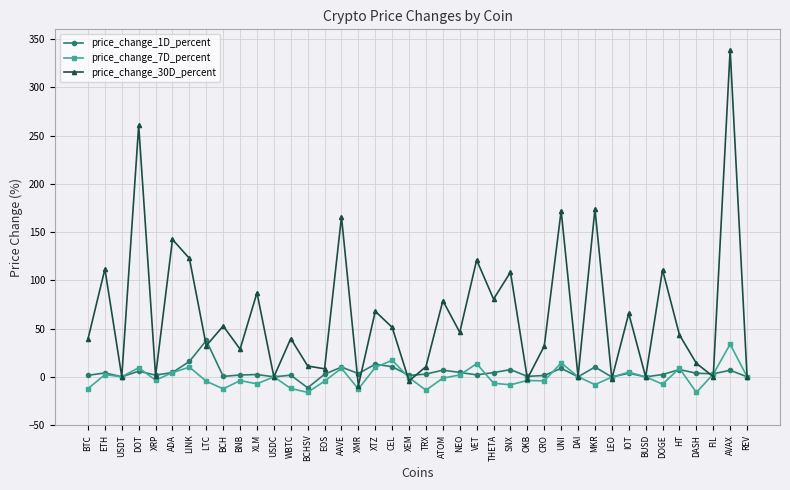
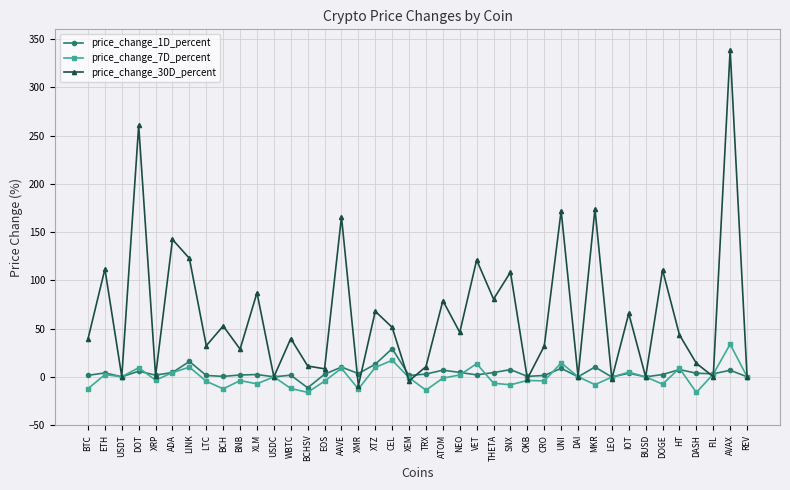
price_change_1D_percent, LTC: 40 -> 0
price_change_1D_percent, CEL: 10 -> 30
